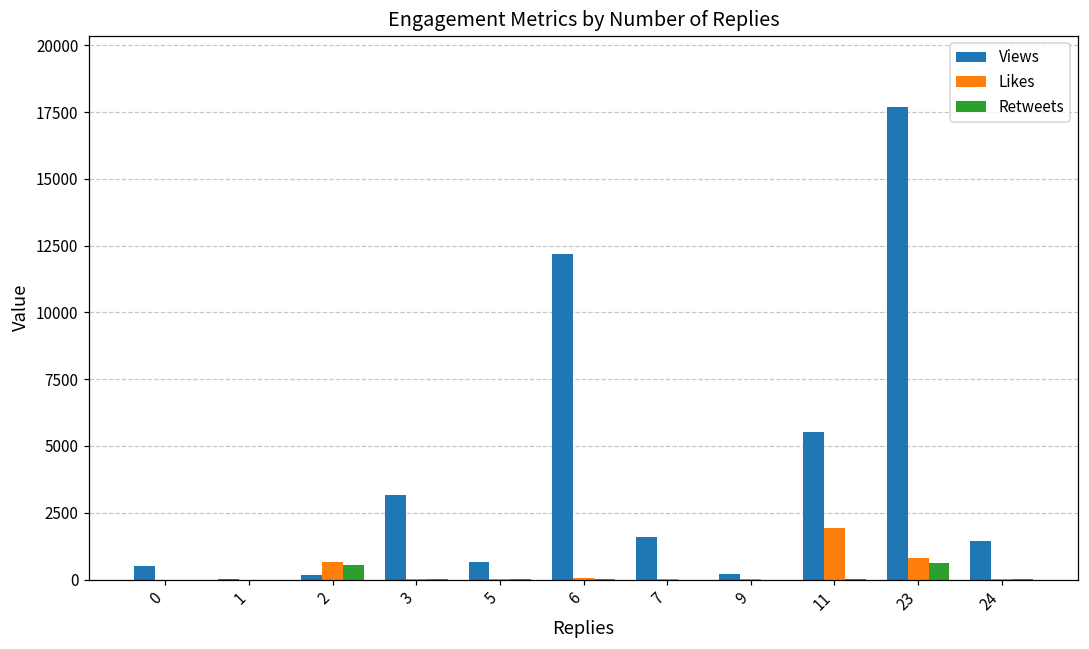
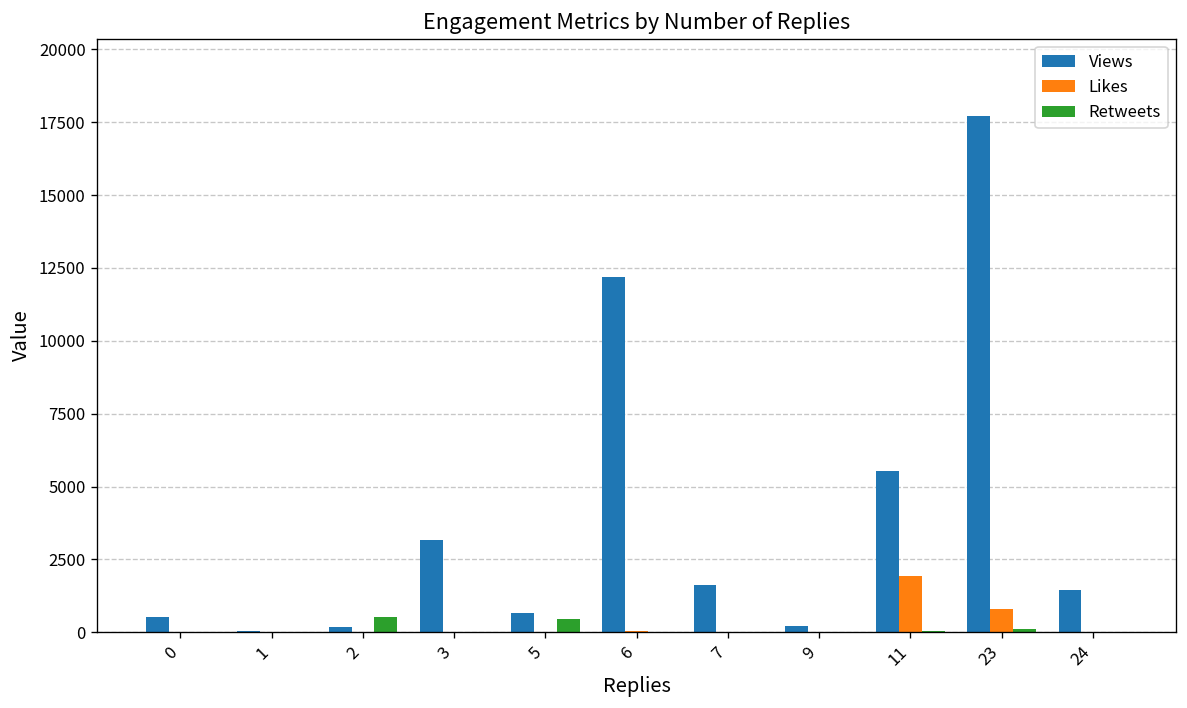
Likes, 2: 700 -> 0
Retweets, 5: 0 -> 500
Retweets, 23: 600 -> 100
